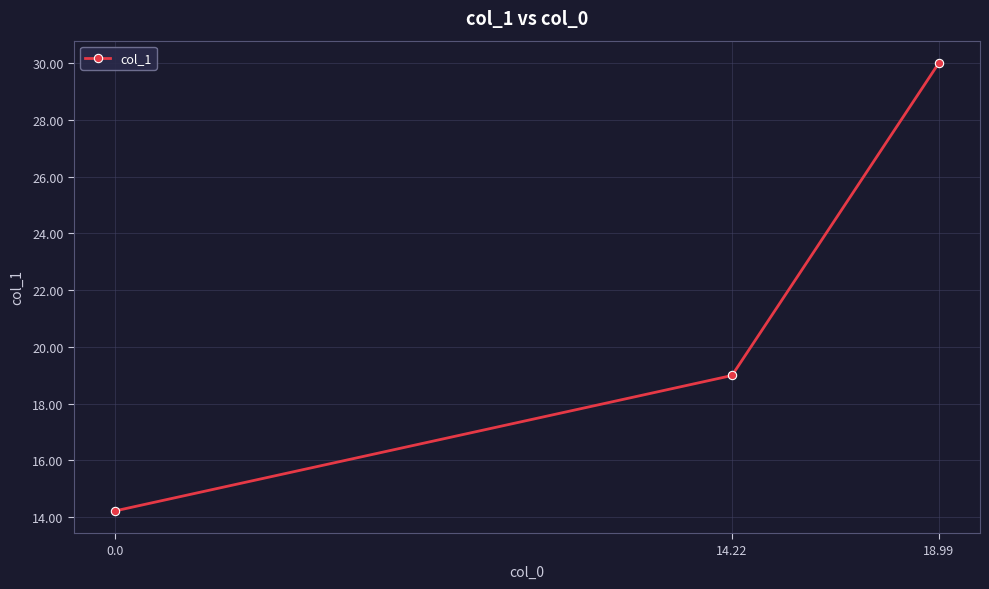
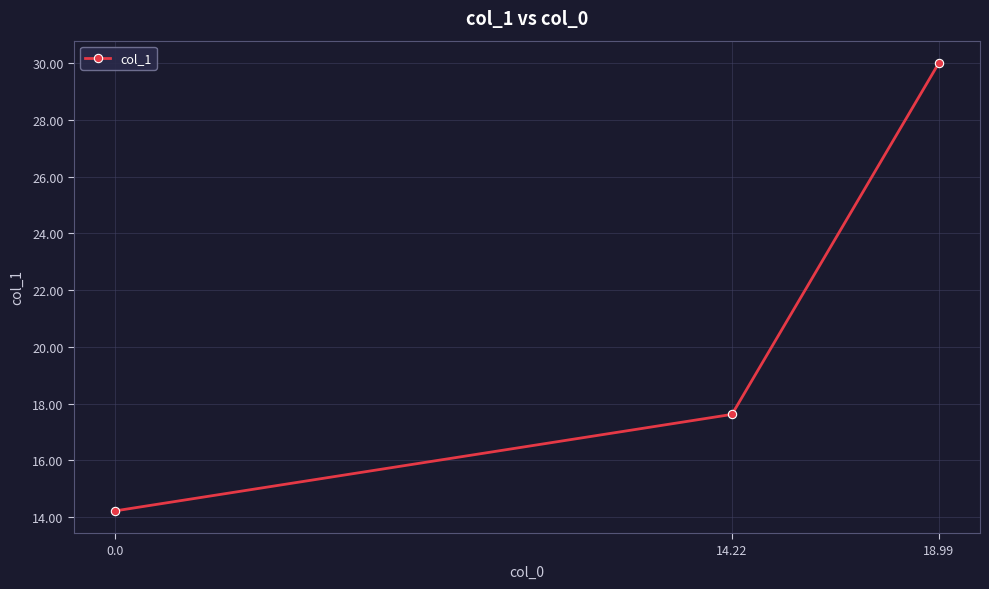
14.22: 19.0 -> 17.6
